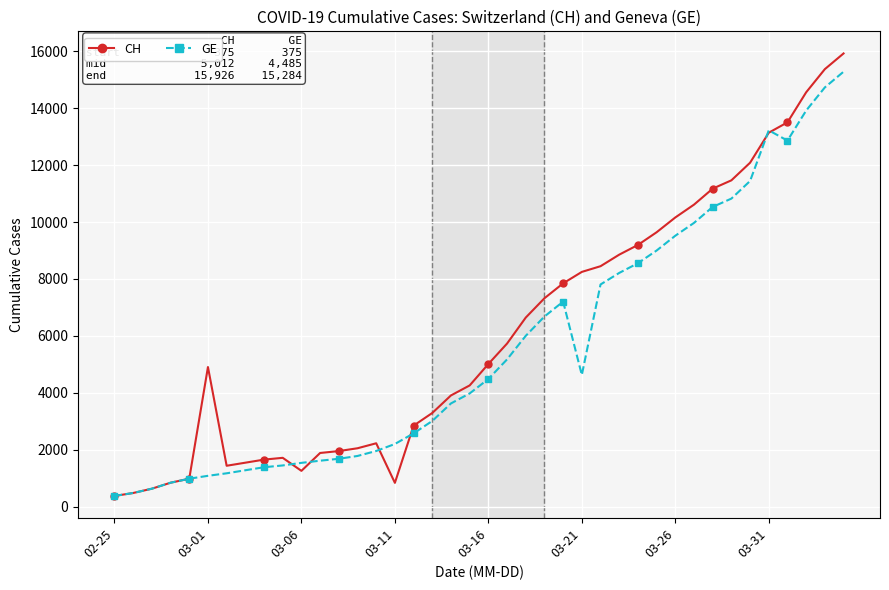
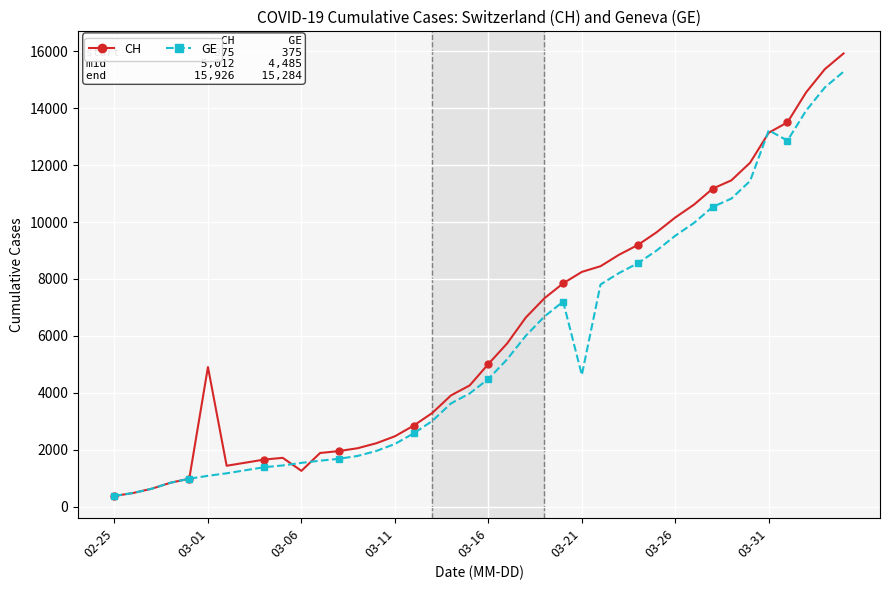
CH, 03-11: 800 -> 2500
